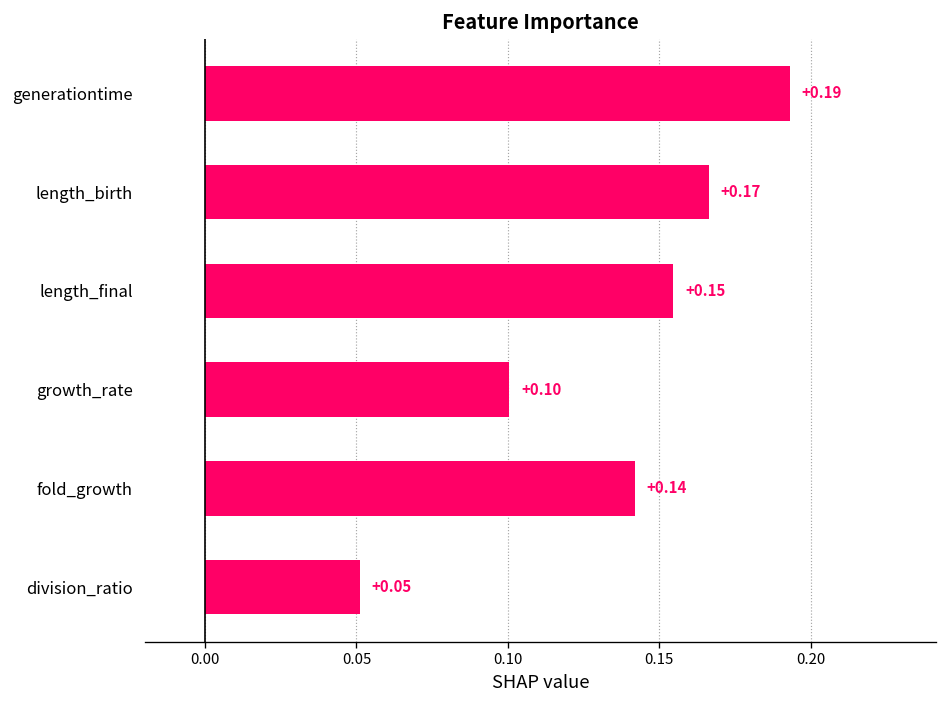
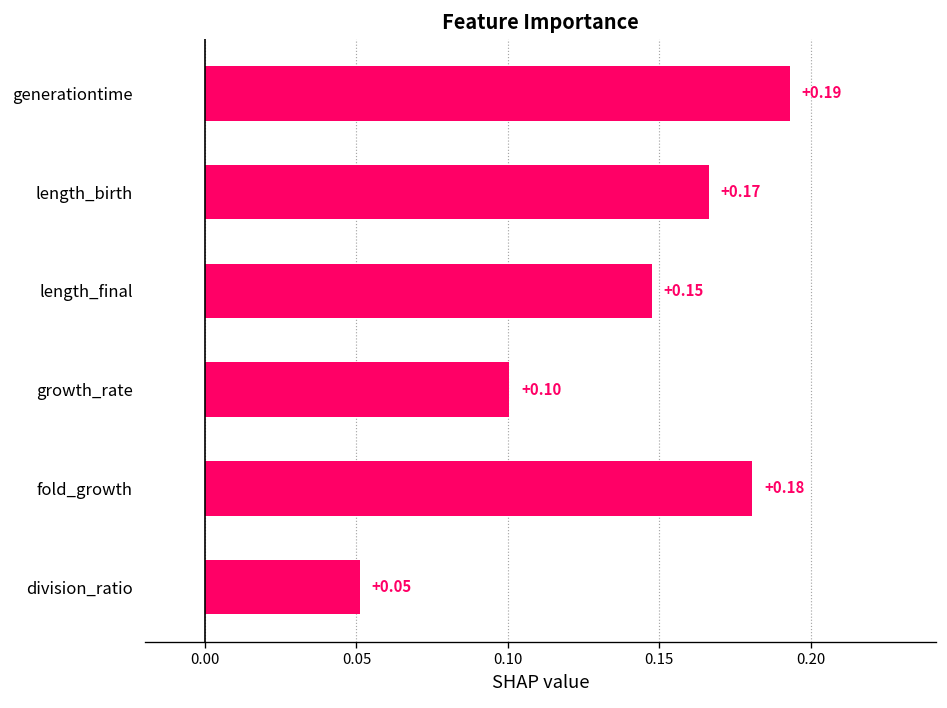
length_final: 0.155 -> 0.148
fold_growth: +0.14 -> +0.18
